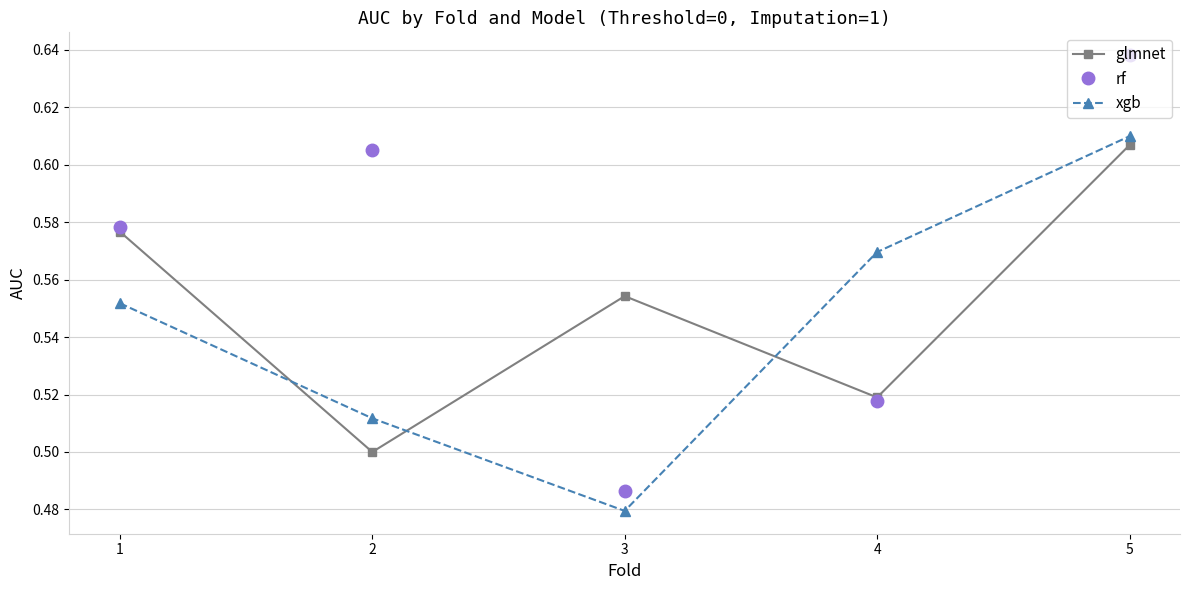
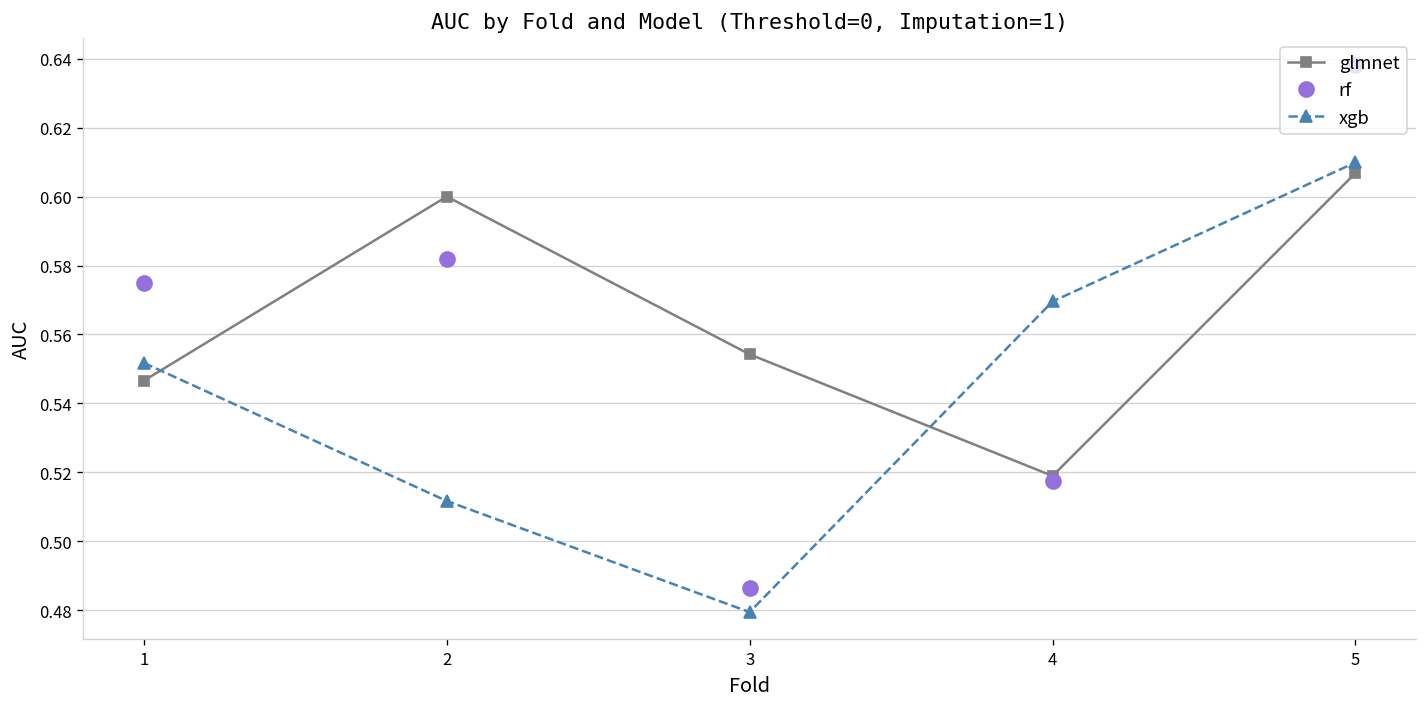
glmnet, 1: 0.577 -> 0.547
rf, 1: 0.578 -> 0.575
glmnet, 2: 0.5 -> 0.6
rf, 2: 0.605 -> 0.582
